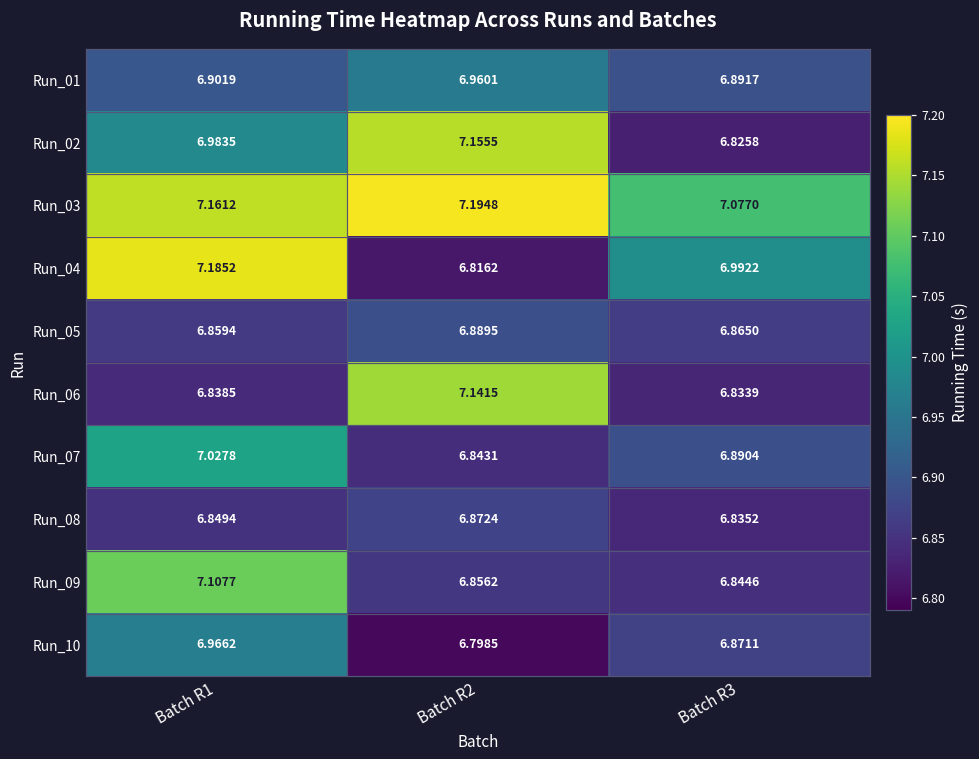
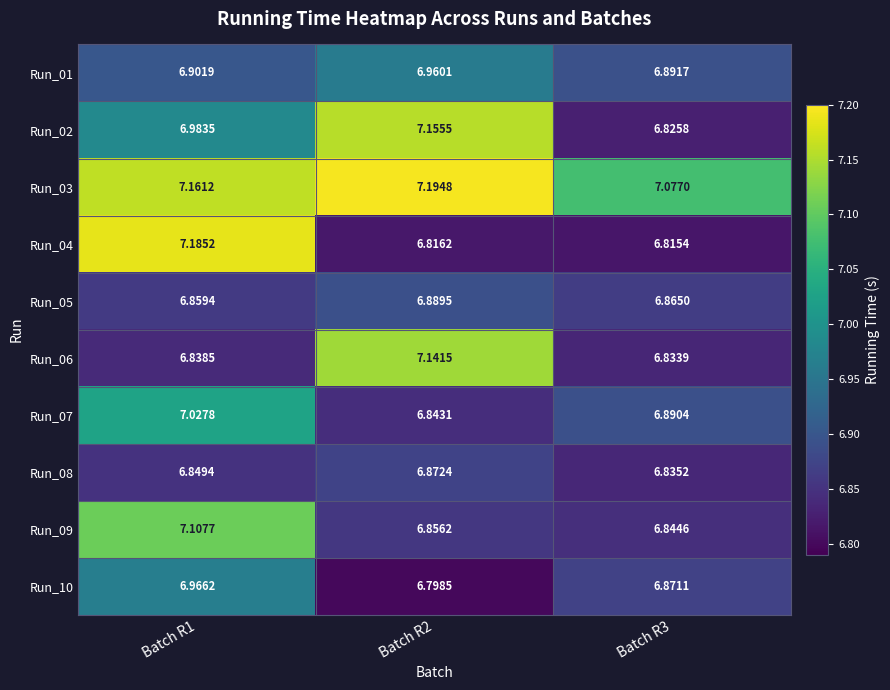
Run_04, Batch R3: 6.9922 -> 6.8154
